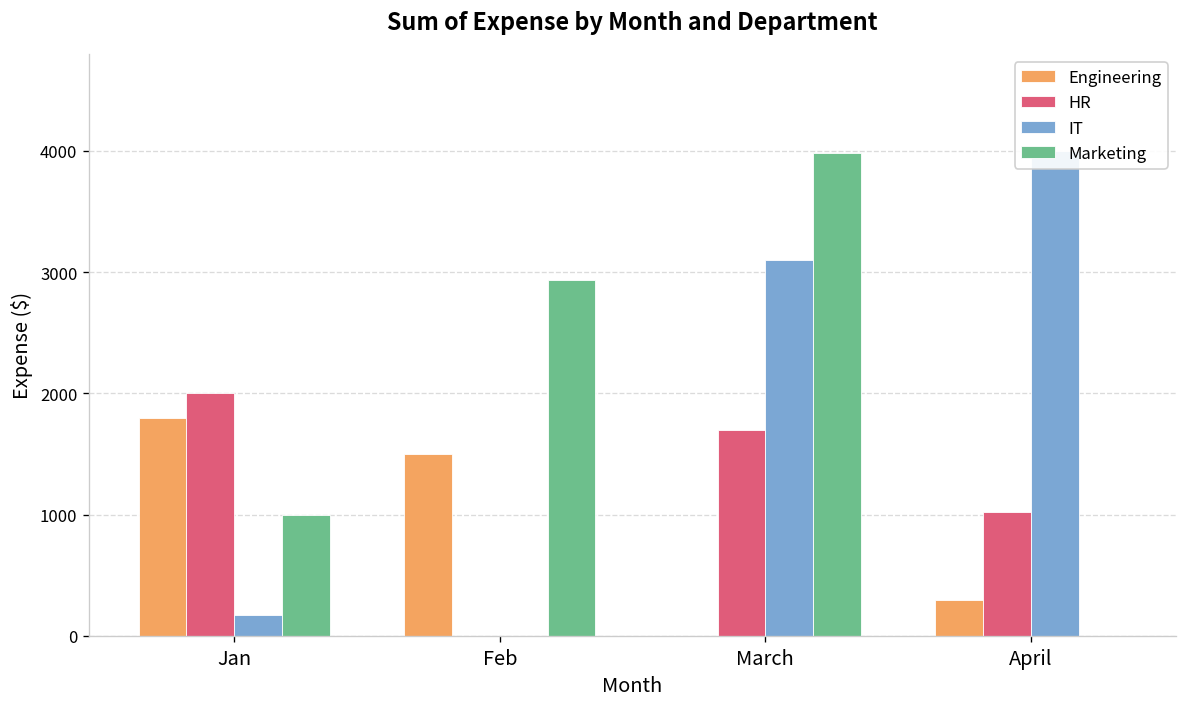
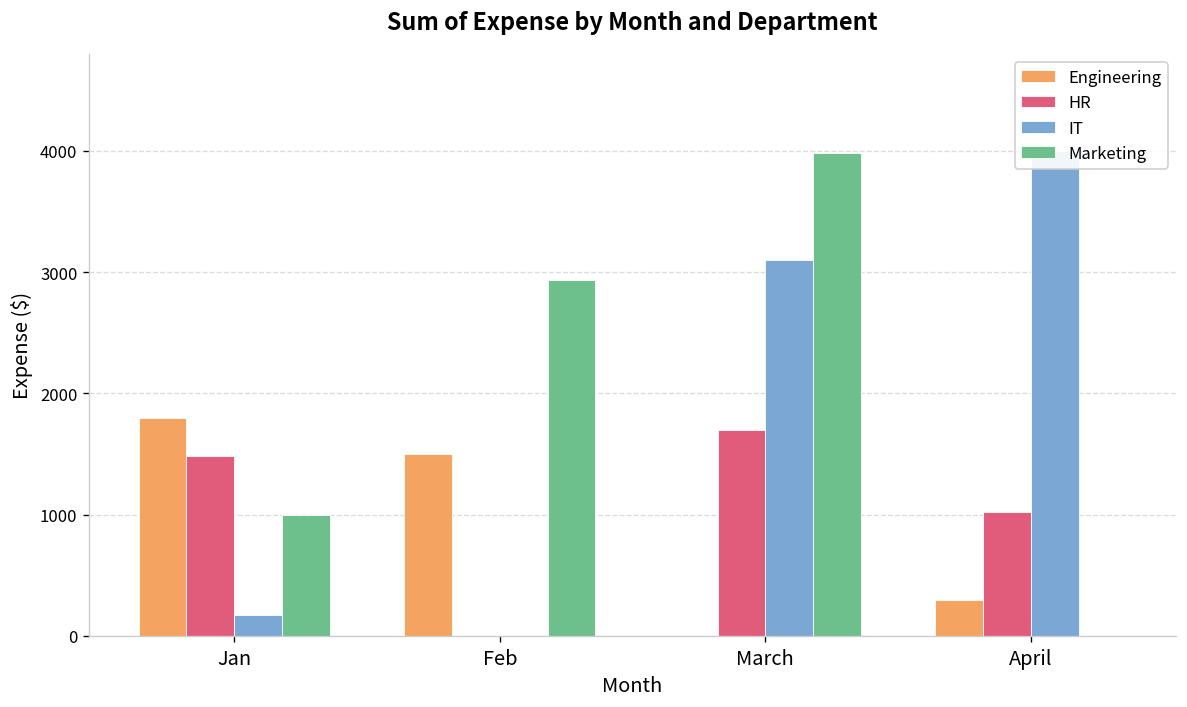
HR, Jan: 2000 -> 1480
